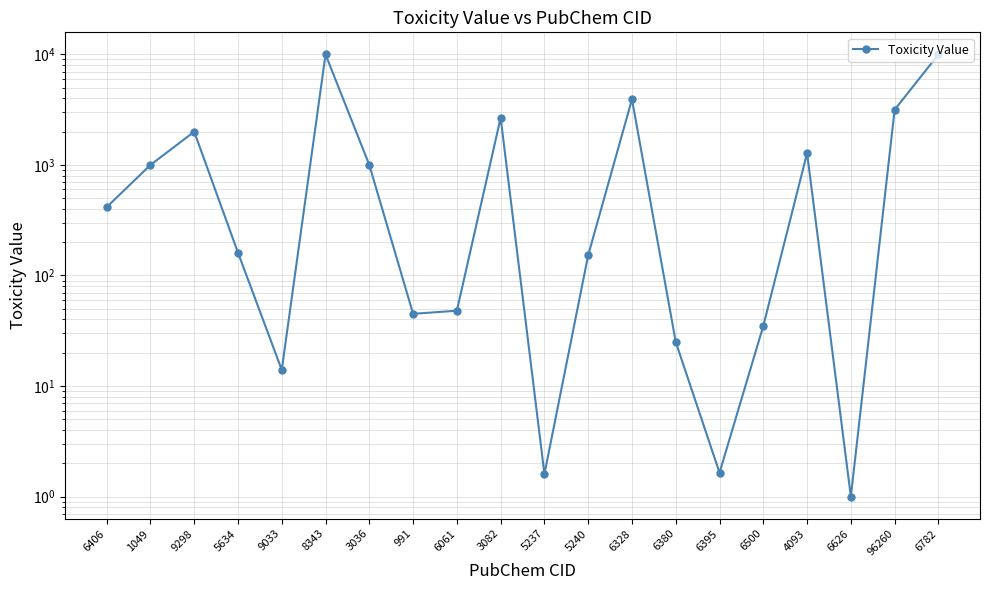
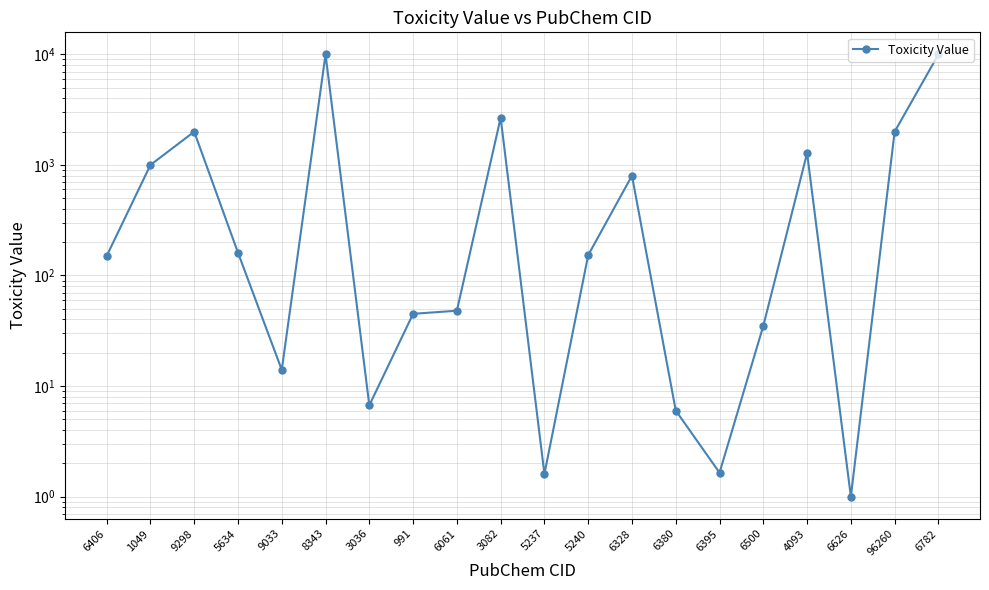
6406: 420 -> 150
3036: 1000 -> 7
6328: 3900 -> 800
6380: 25 -> 6
96260: 3200 -> 2000
